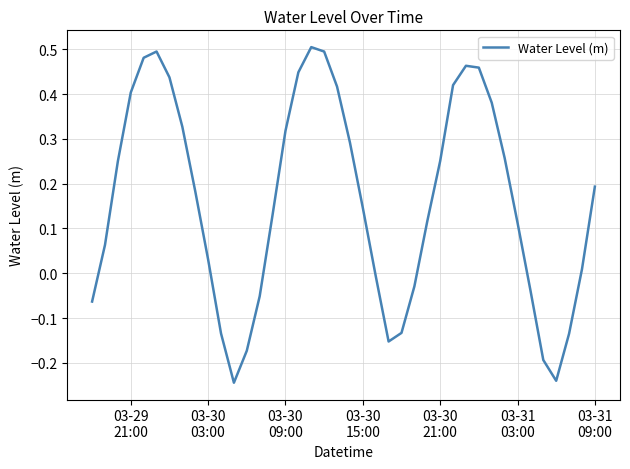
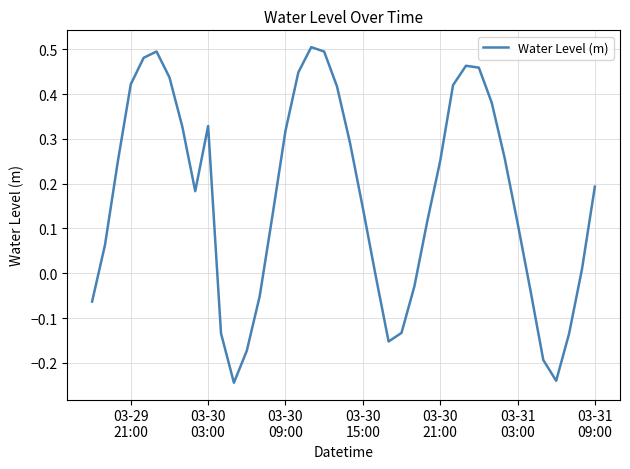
03-29 21:00: 0.40 -> 0.42
03-30 03:00: 0.03 -> 0.33
